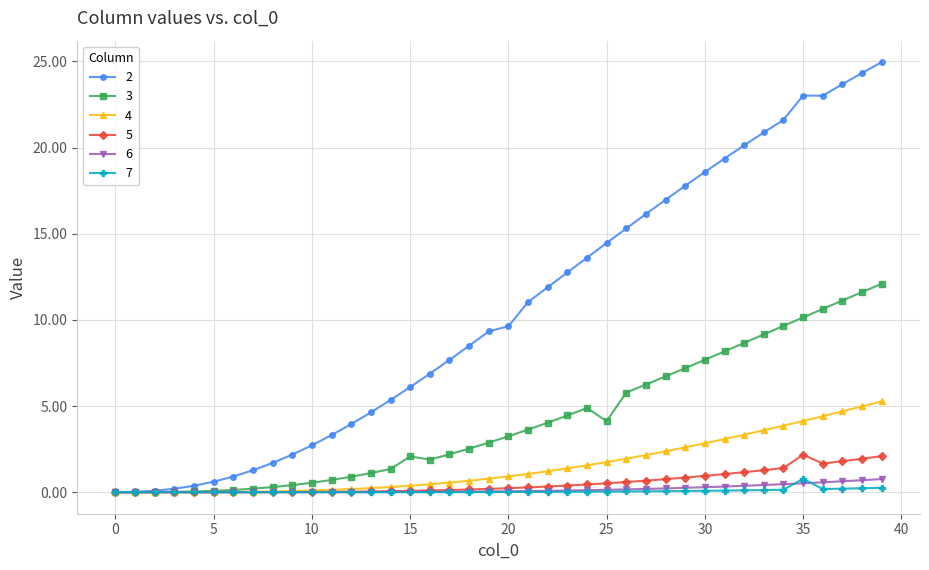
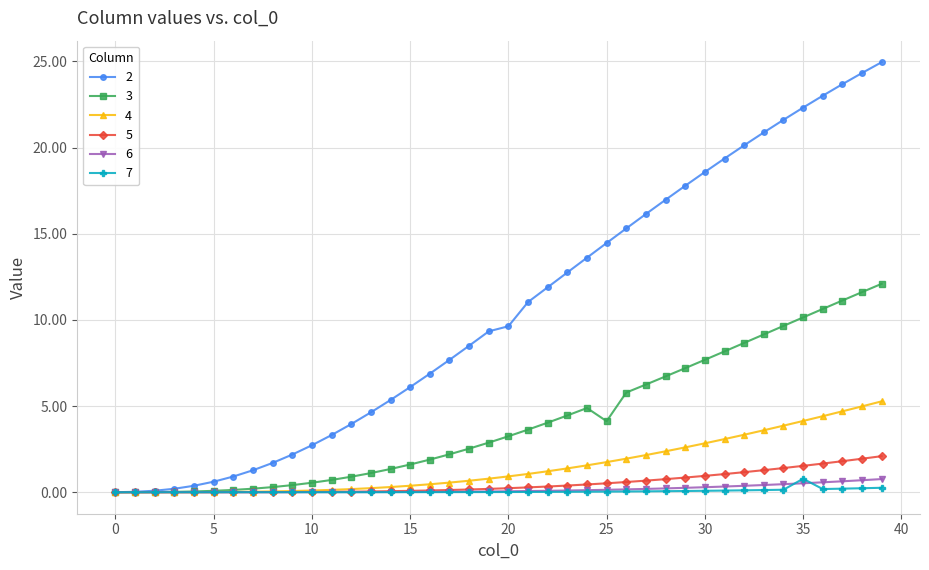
3, 15: 2.1 -> 1.6
2, 35: 23.0 -> 22.3
5, 35: 2.2 -> 1.5
